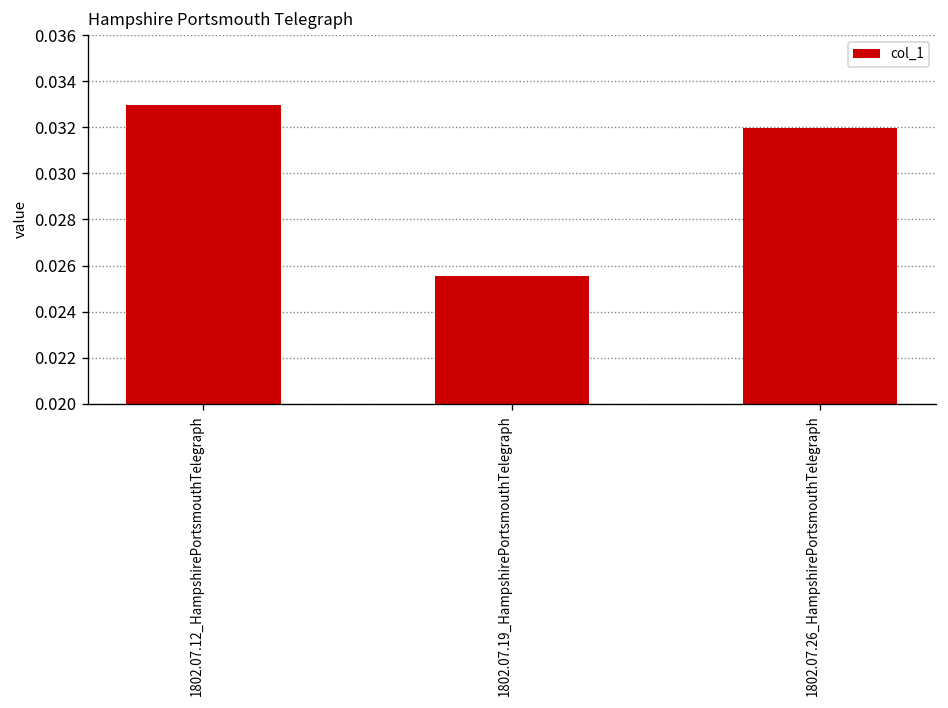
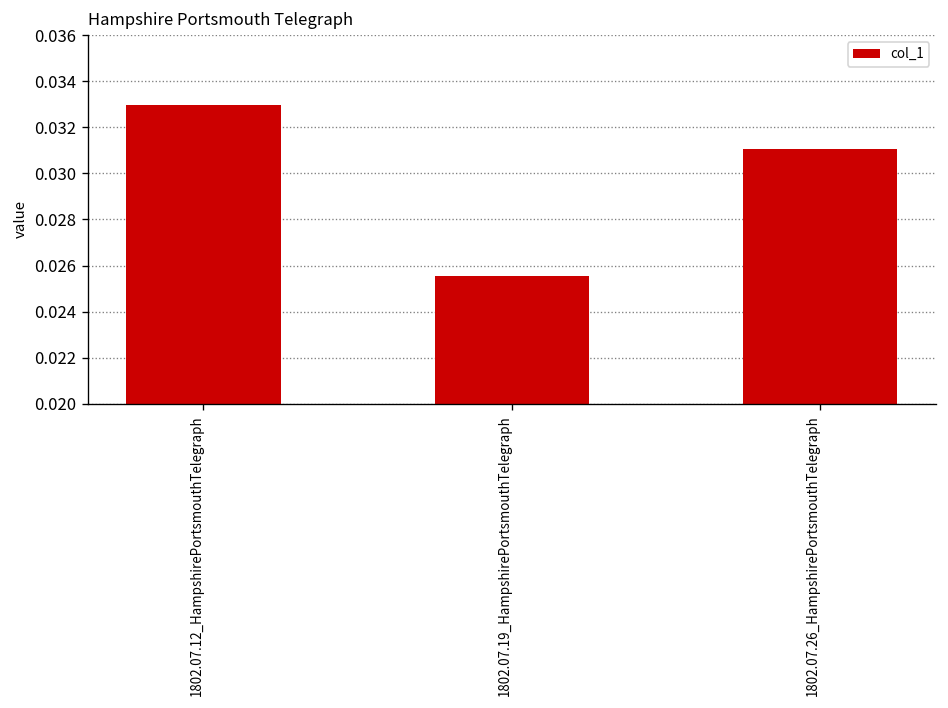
1802.07.26_HampshirePortsmouthTelegraph: 0.0320 -> 0.0310
